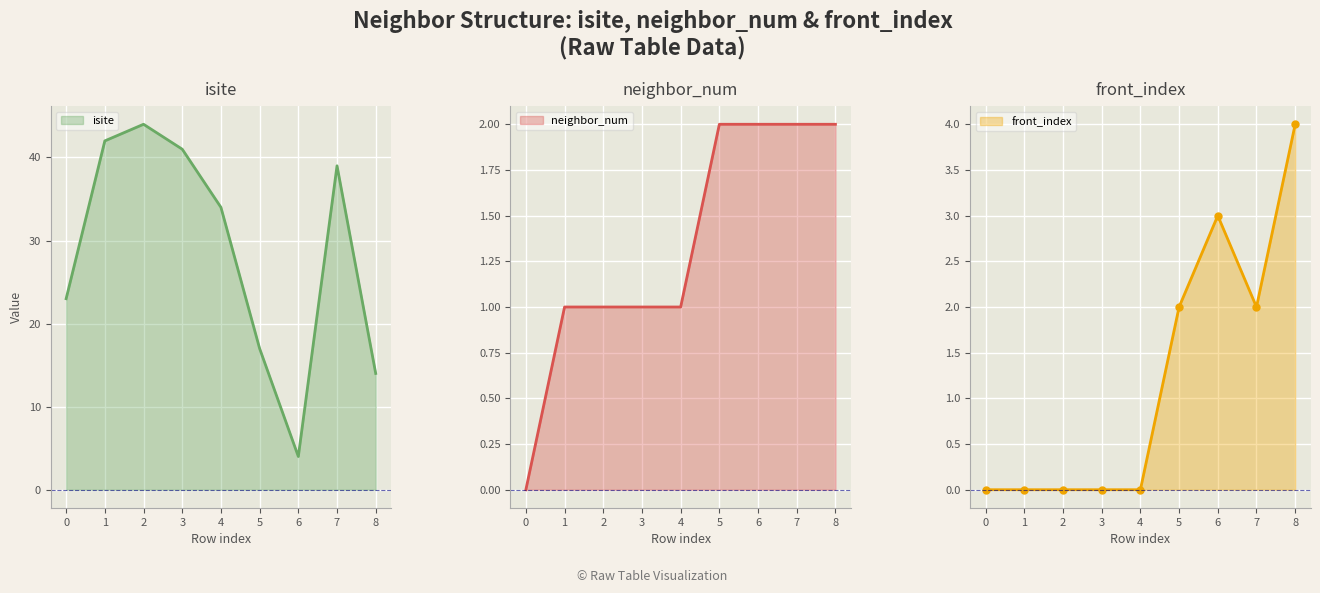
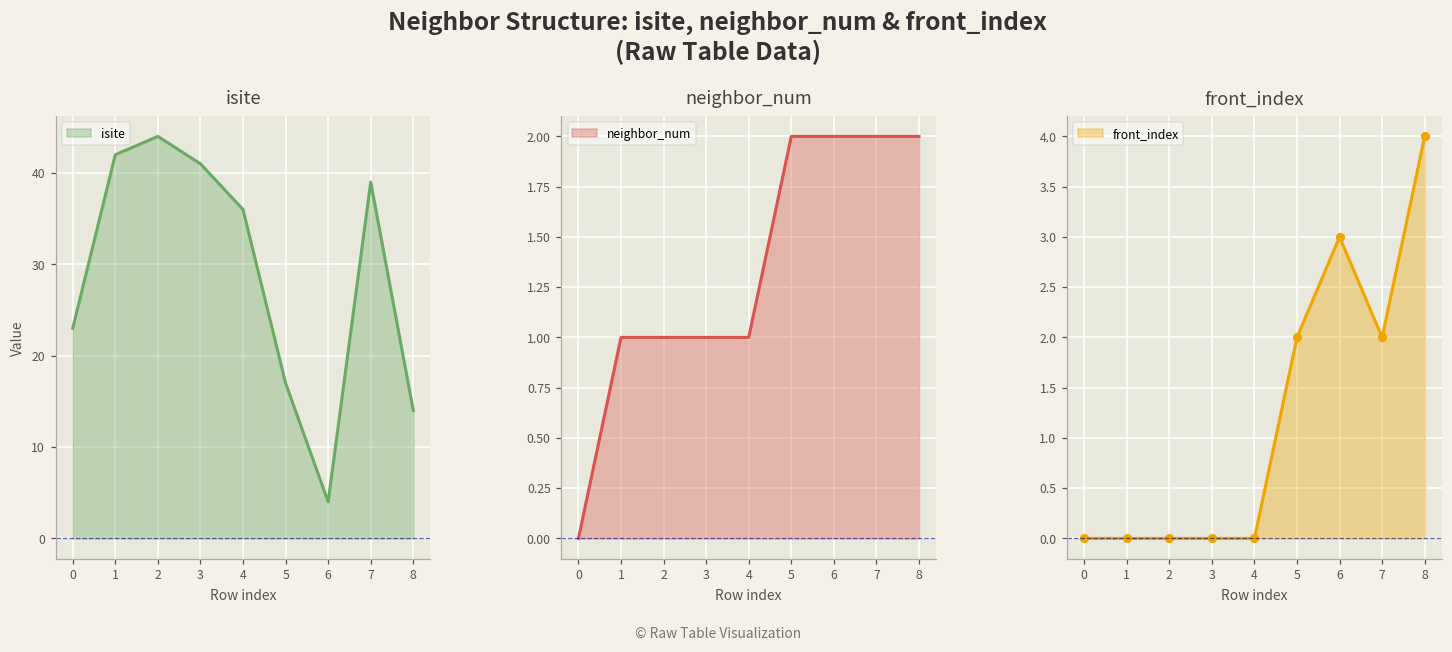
isite, 4: 34 -> 36
